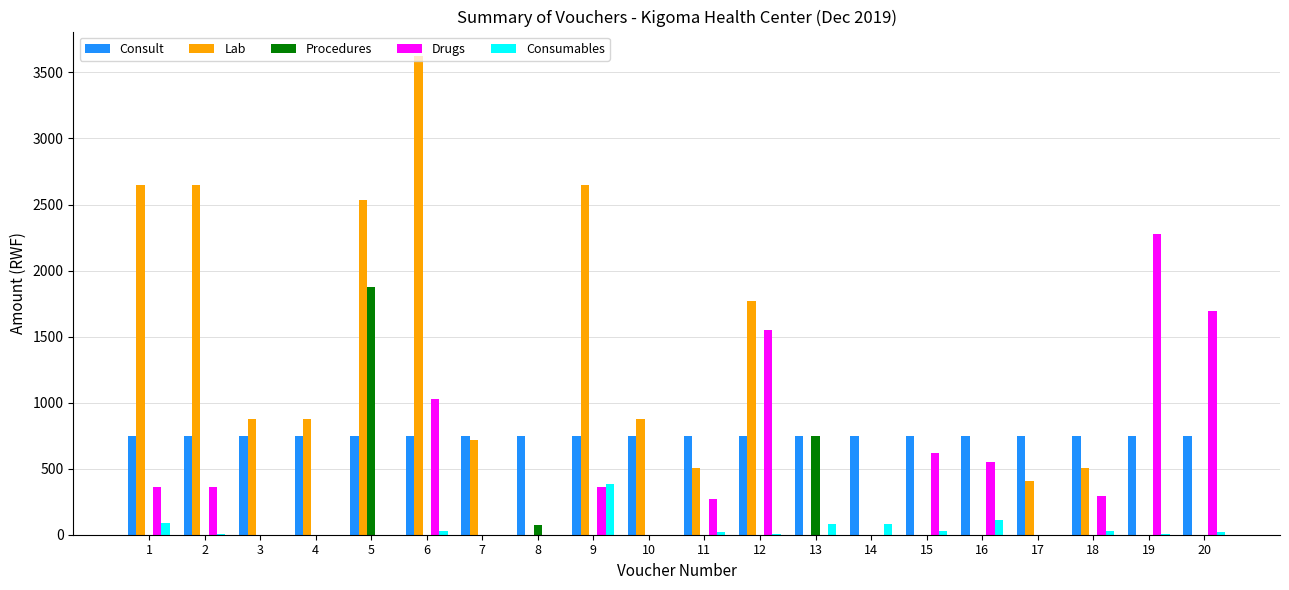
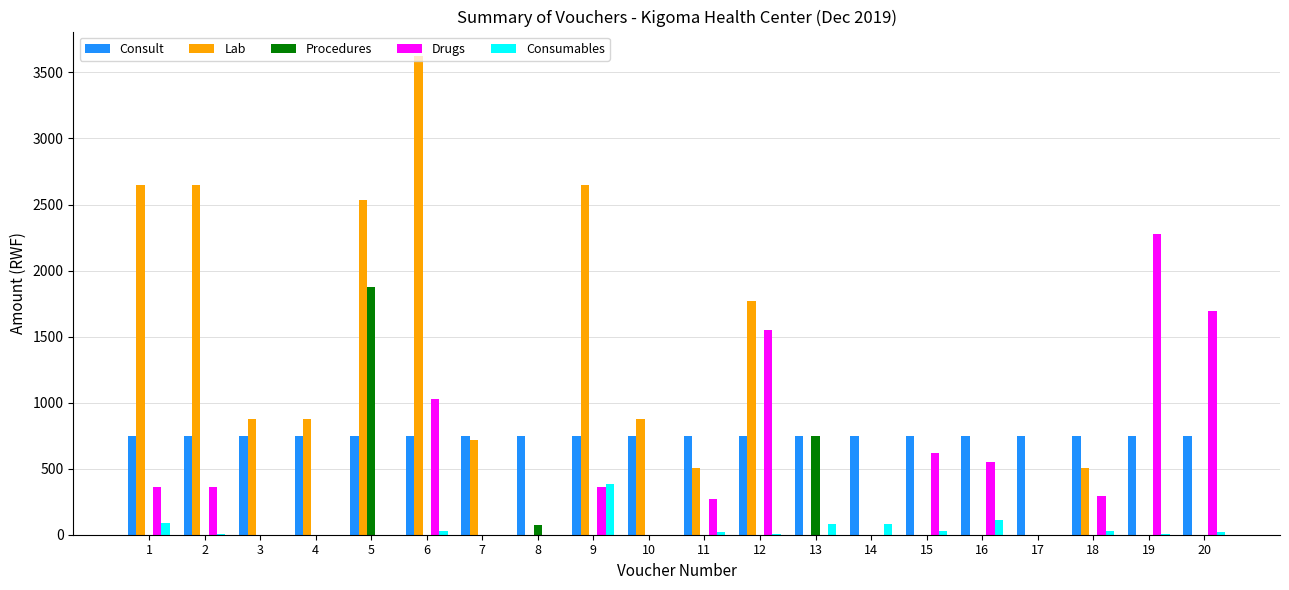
Lab, 17: 410 -> 0
